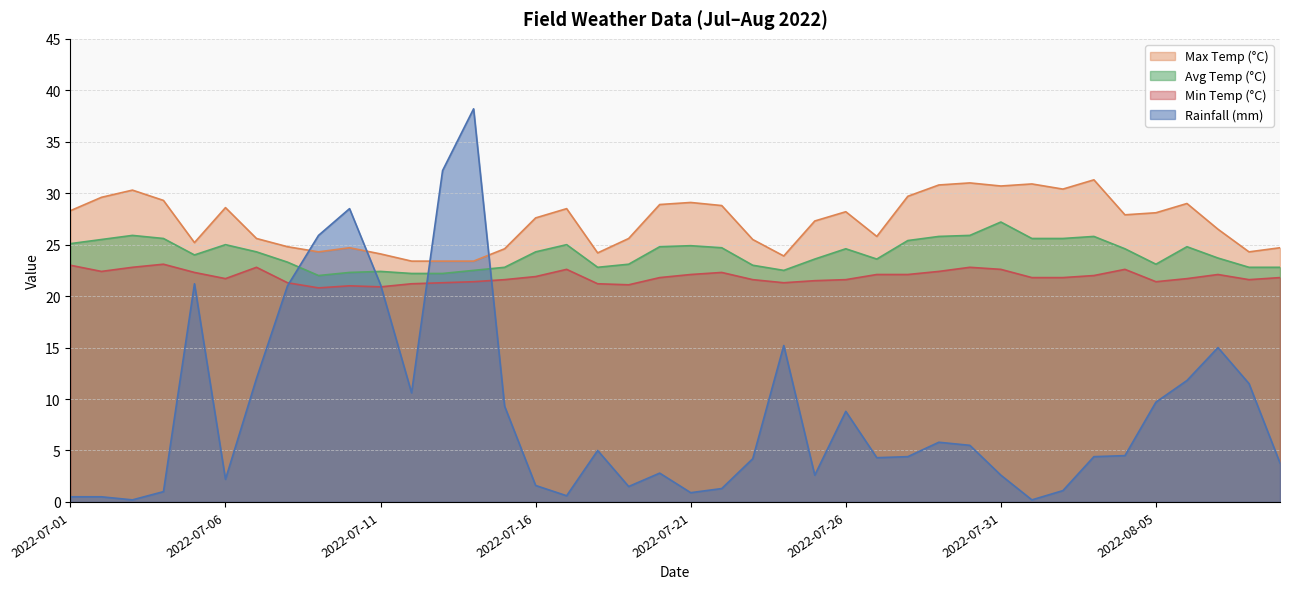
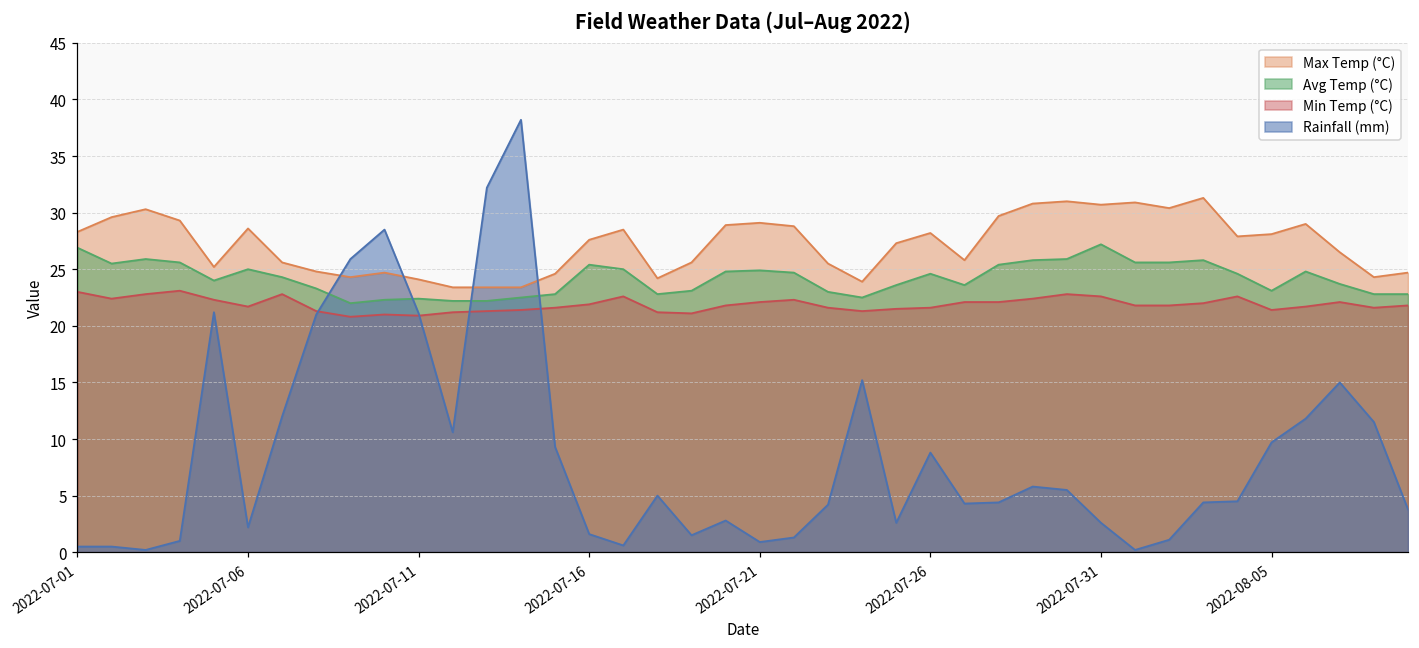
Avg Temp (°C), 2022-07-01: 25.1 -> 26.9
Avg Temp (°C), 2022-07-16: 24.3 -> 25.4
